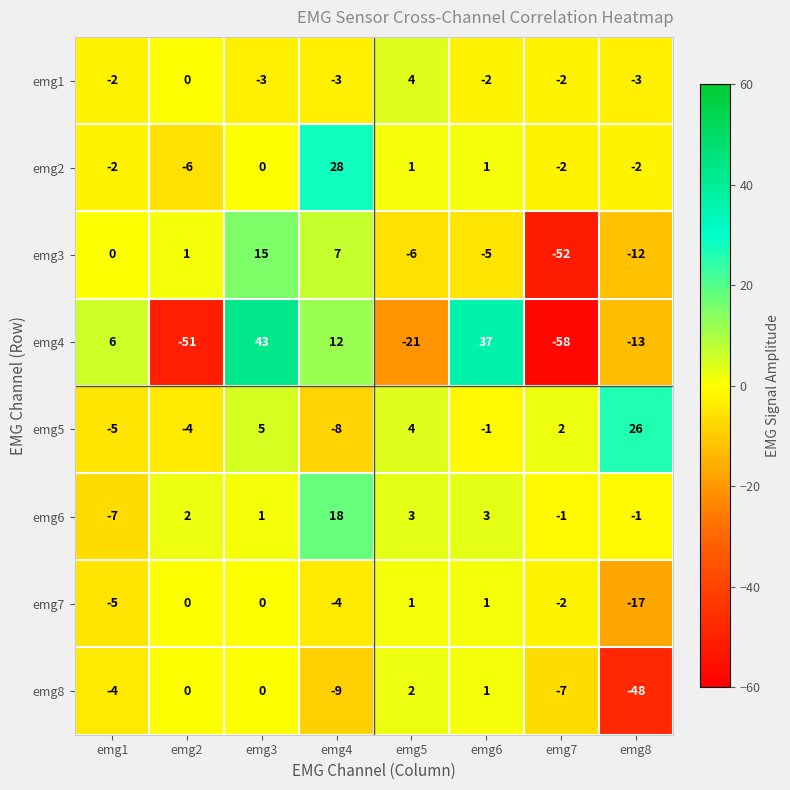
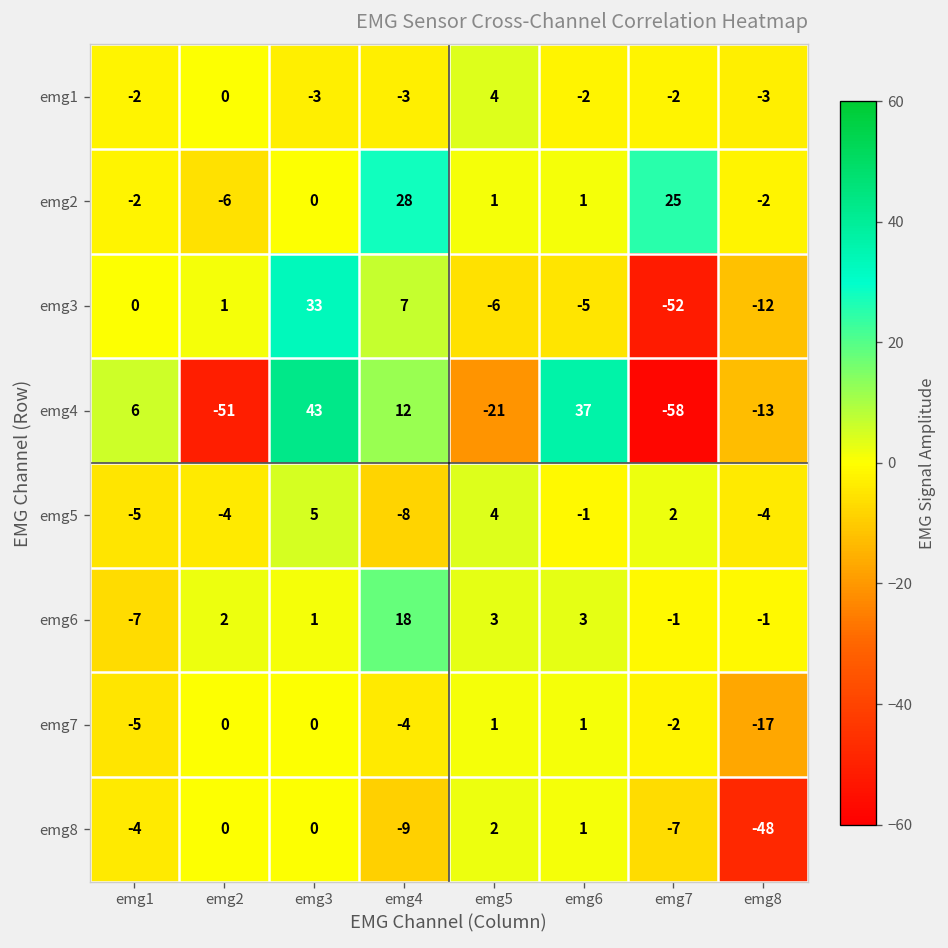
emg2, emg7: -2 -> 25
emg3, emg3: 15 -> 33
emg5, emg8: 26 -> -4
